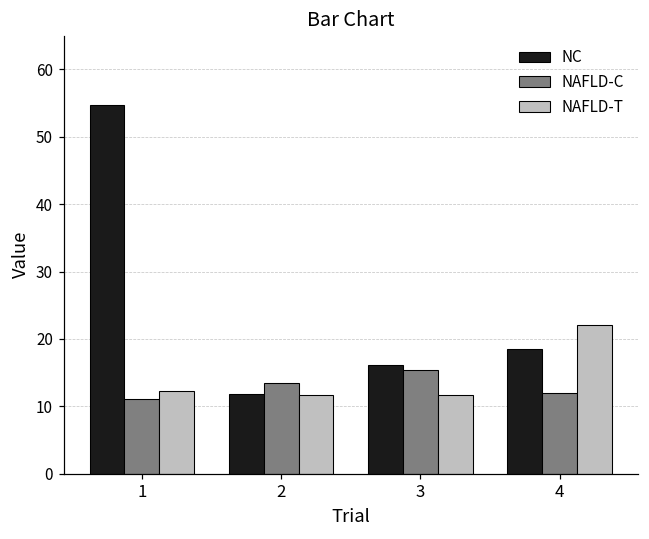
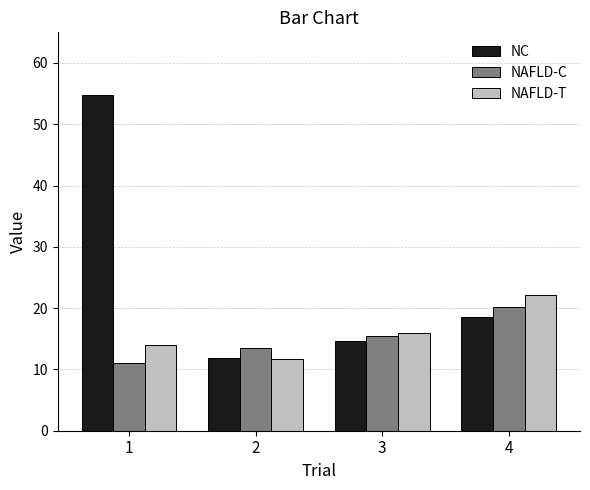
NAFLD-T, 1: 12 -> 14
NC, 3: 16 -> 15
NAFLD-T, 3: 12 -> 16
NAFLD-C, 4: 12 -> 20
